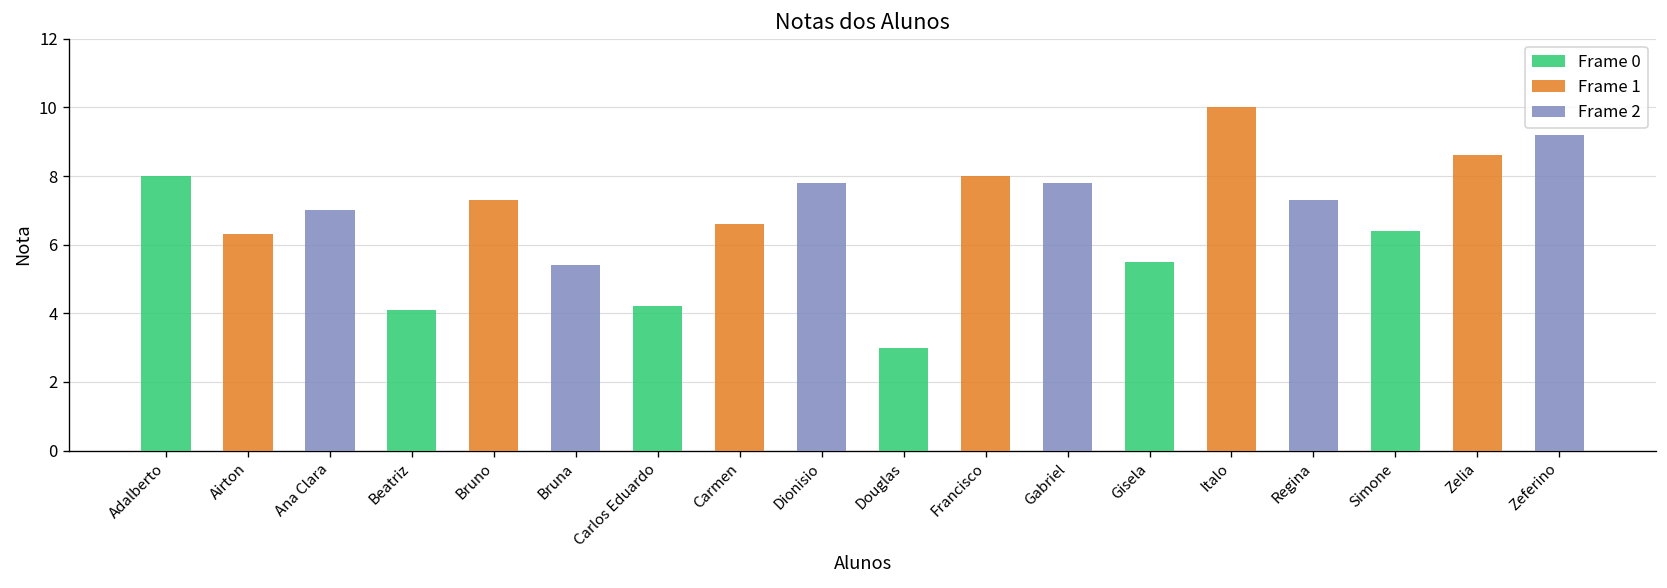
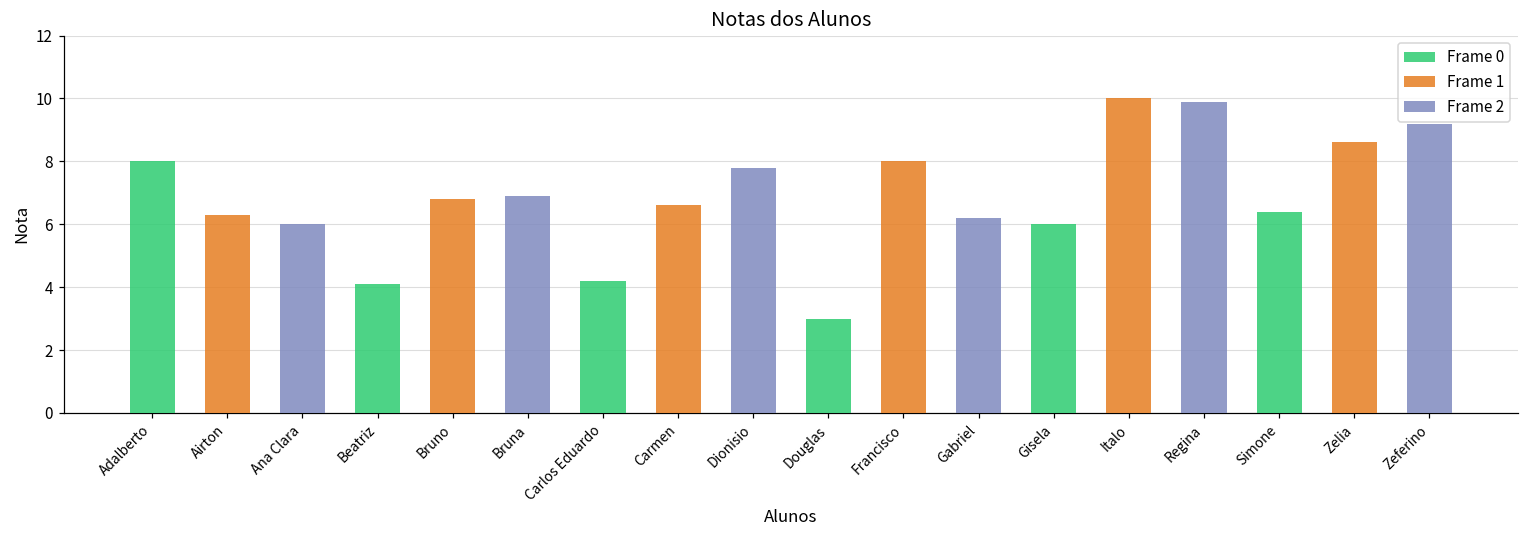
Frame 2, Ana Clara: 7 -> 6
Frame 1, Bruno: 7.3 -> 6.8
Frame 2, Bruna: 5.4 -> 6.9
Frame 2, Gabriel: 7.8 -> 6.2
Frame 0, Gisela: 5.5 -> 6.0
Frame 2, Regina: 7.3 -> 9.9
